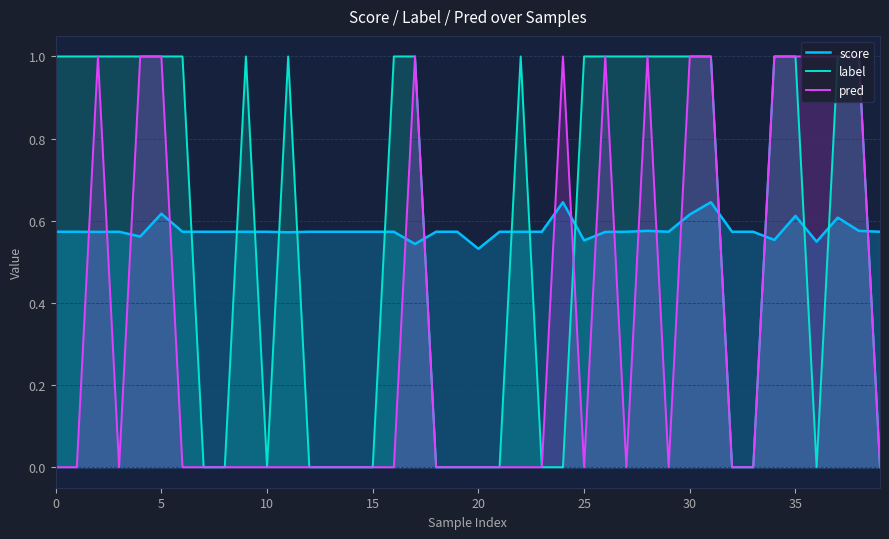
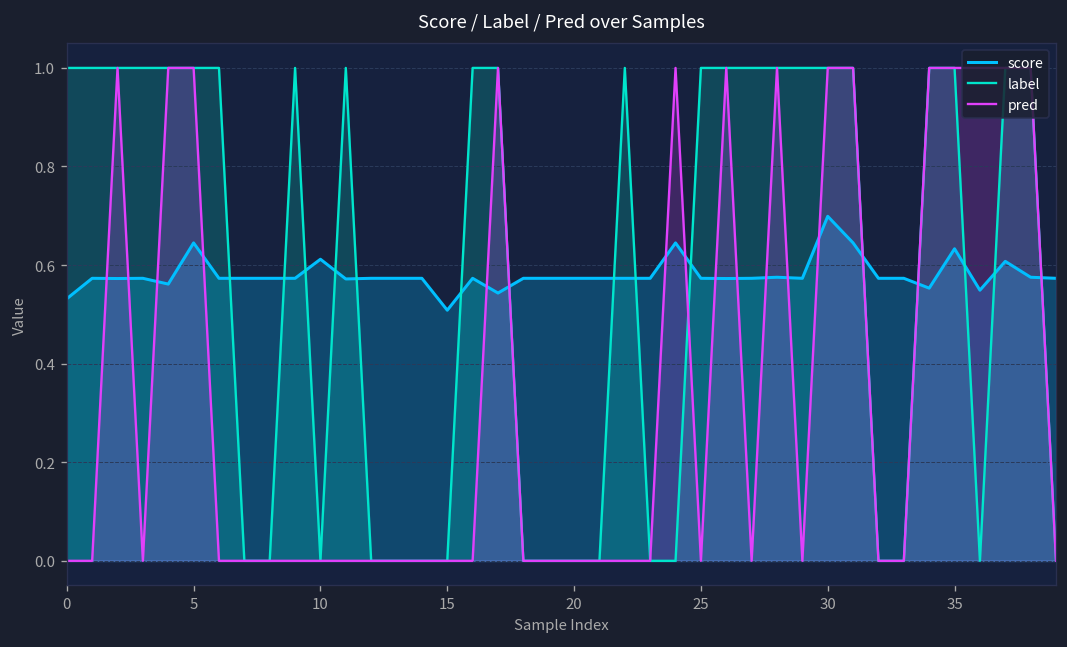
score, 0: 0.57 -> 0.53
score, 5: 0.62 -> 0.65
score, 10: 0.57 -> 0.61
score, 15: 0.57 -> 0.51
score, 20: 0.53 -> 0.57
score, 25: 0.55 -> 0.57
score, 30: 0.62 -> 0.70
score, 35: 0.61 -> 0.63
